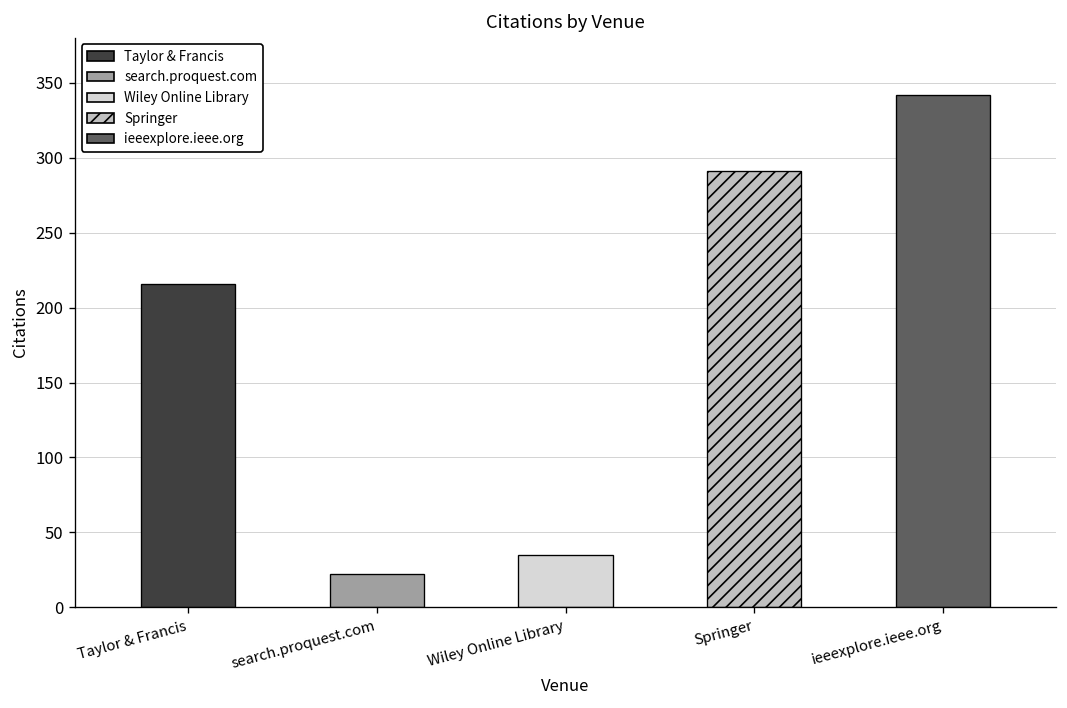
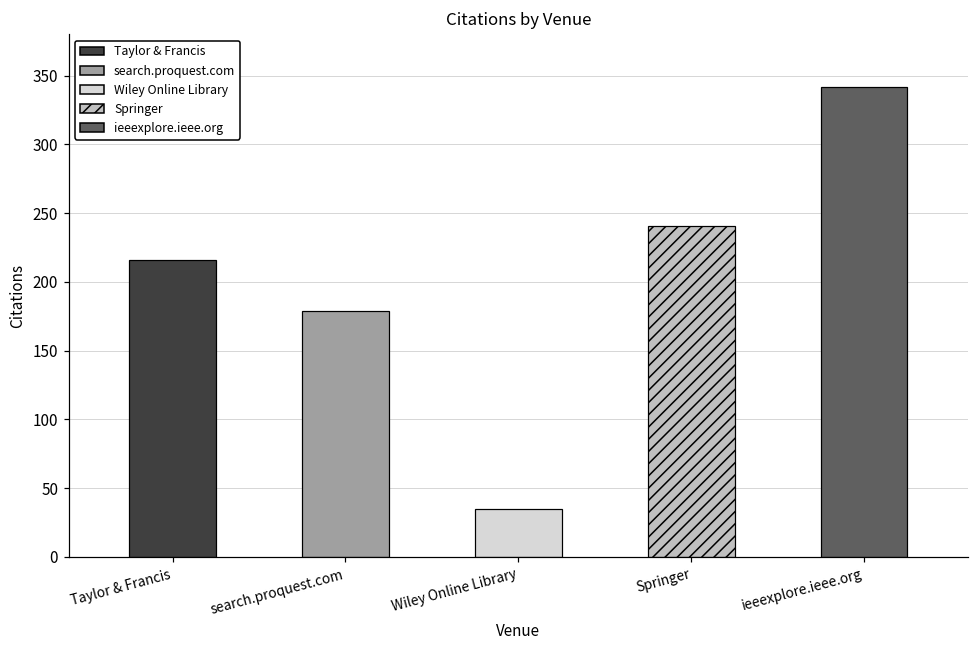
search.proquest.com: 22 -> 179
Springer: 291 -> 241
